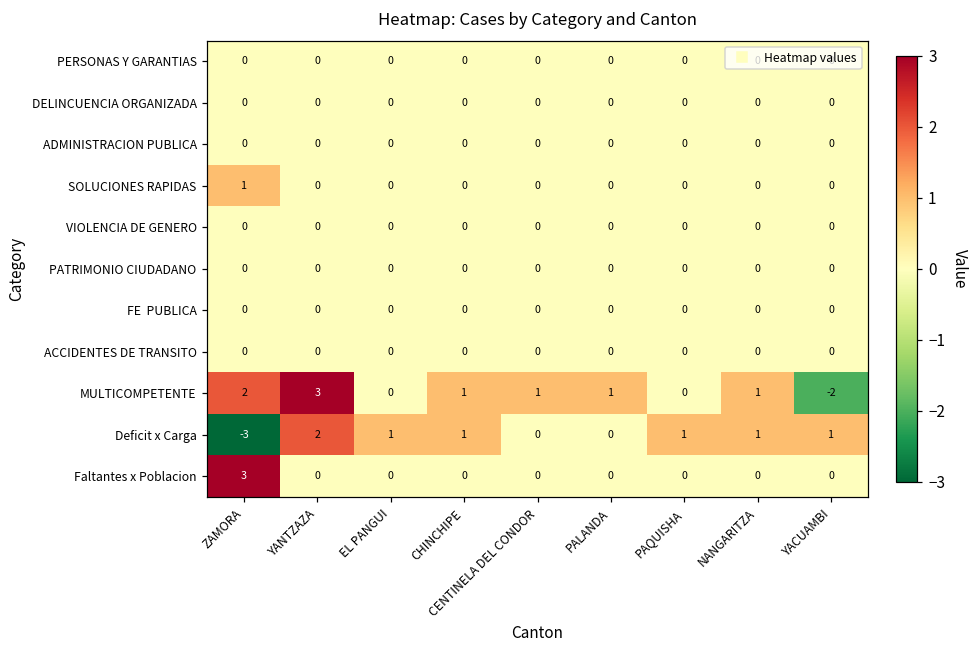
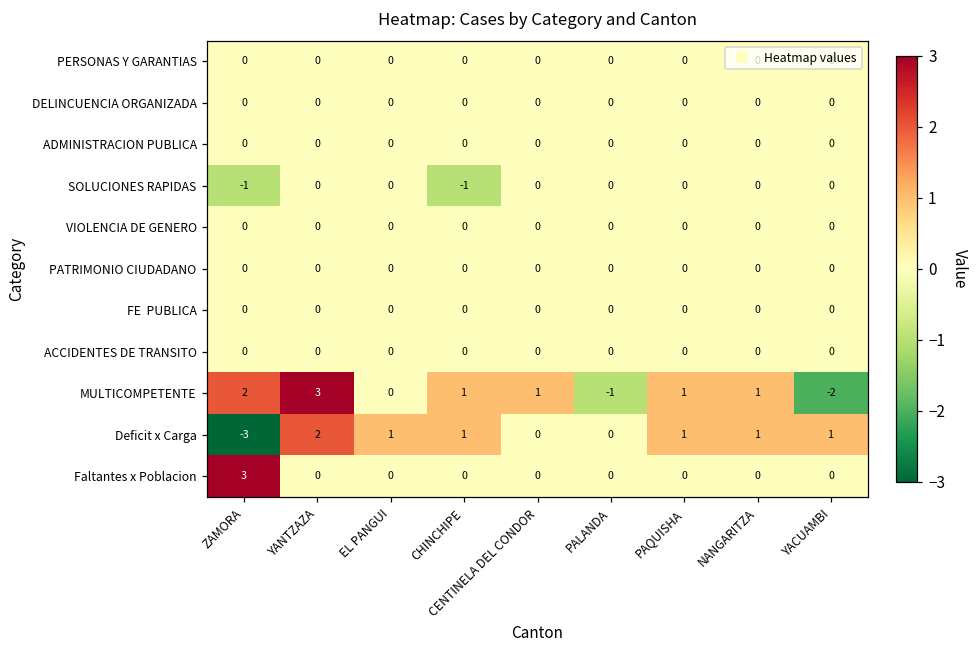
SOLUCIONES RAPIDAS, ZAMORA: 1 -> -1
SOLUCIONES RAPIDAS, CHINCHIPE: 0 -> -1
MULTICOMPETENTE, PALANDA: 1 -> -1
MULTICOMPETENTE, PAQUISHA: 0 -> 1
